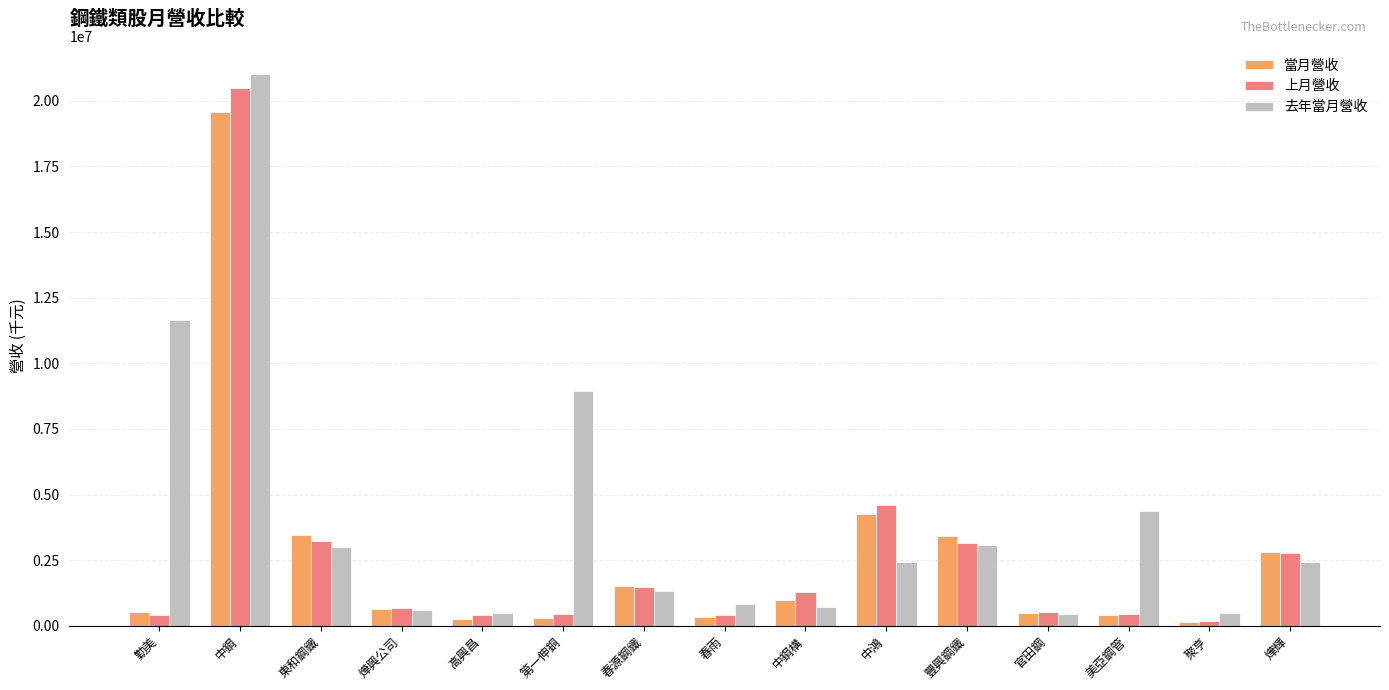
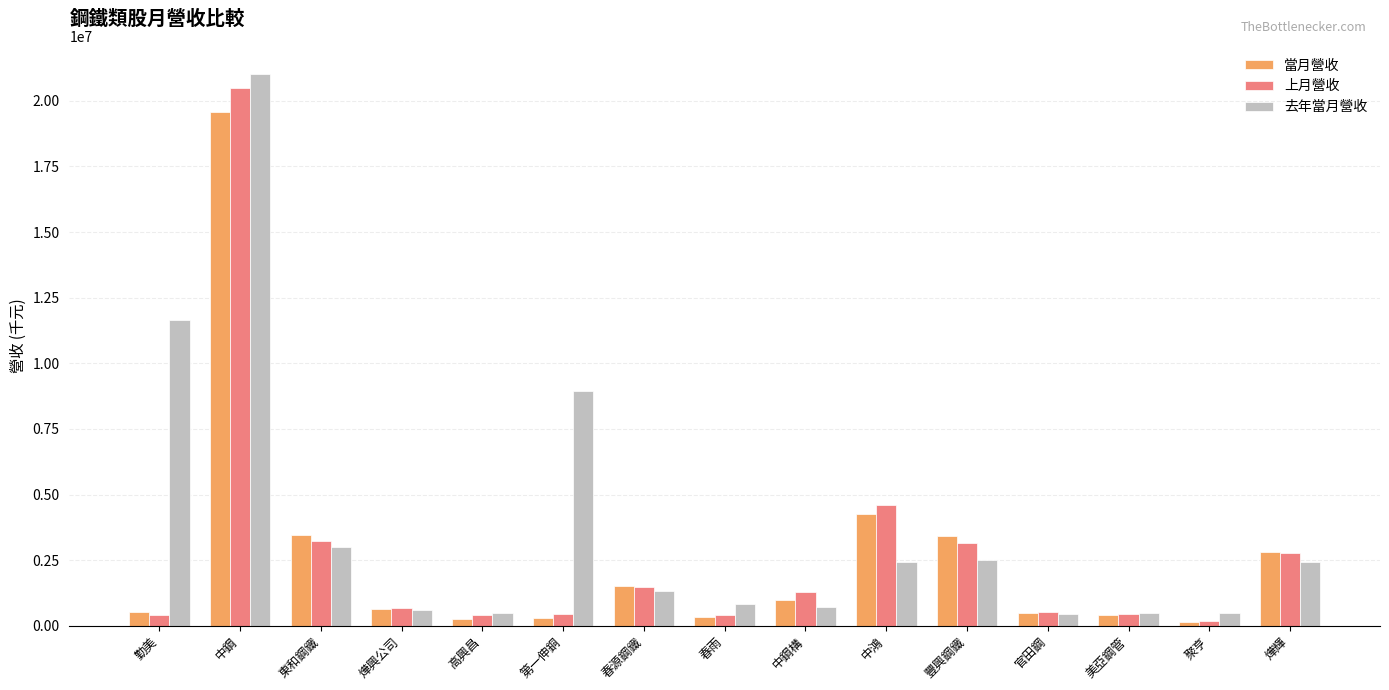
去年當月營收, 豐興鋼鐵: 3100000 -> 2500000
去年當月營收, 美亞鋼管: 4400000 -> 500000
